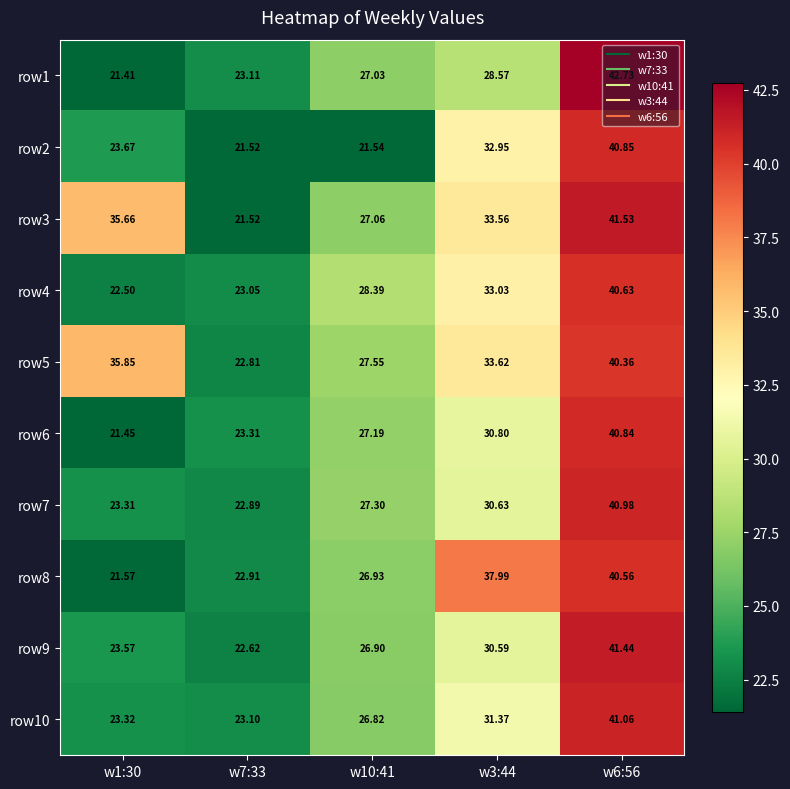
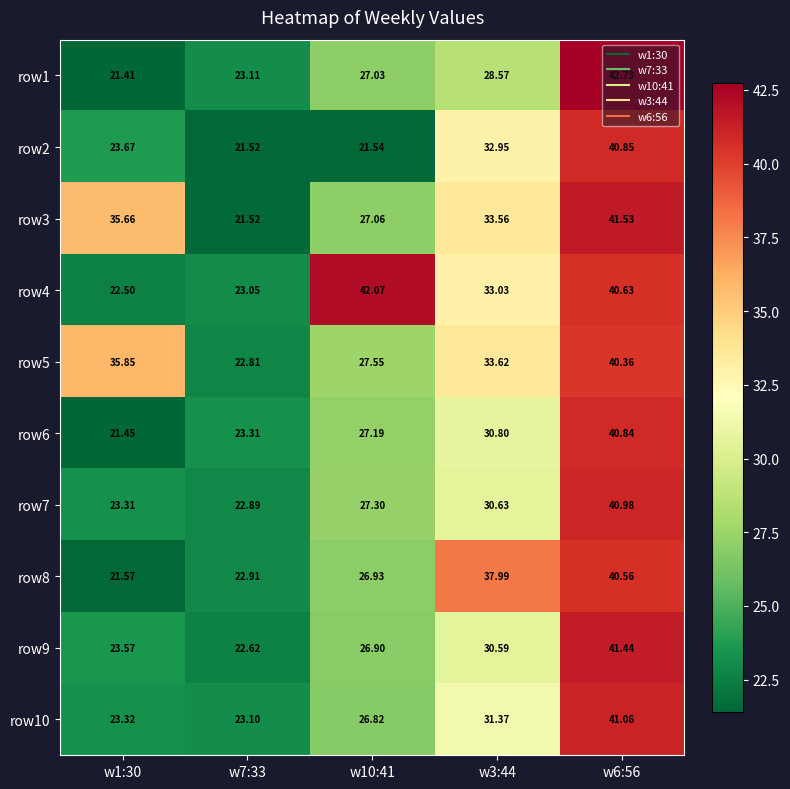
row4, w10:41: 28.39 -> 42.07
